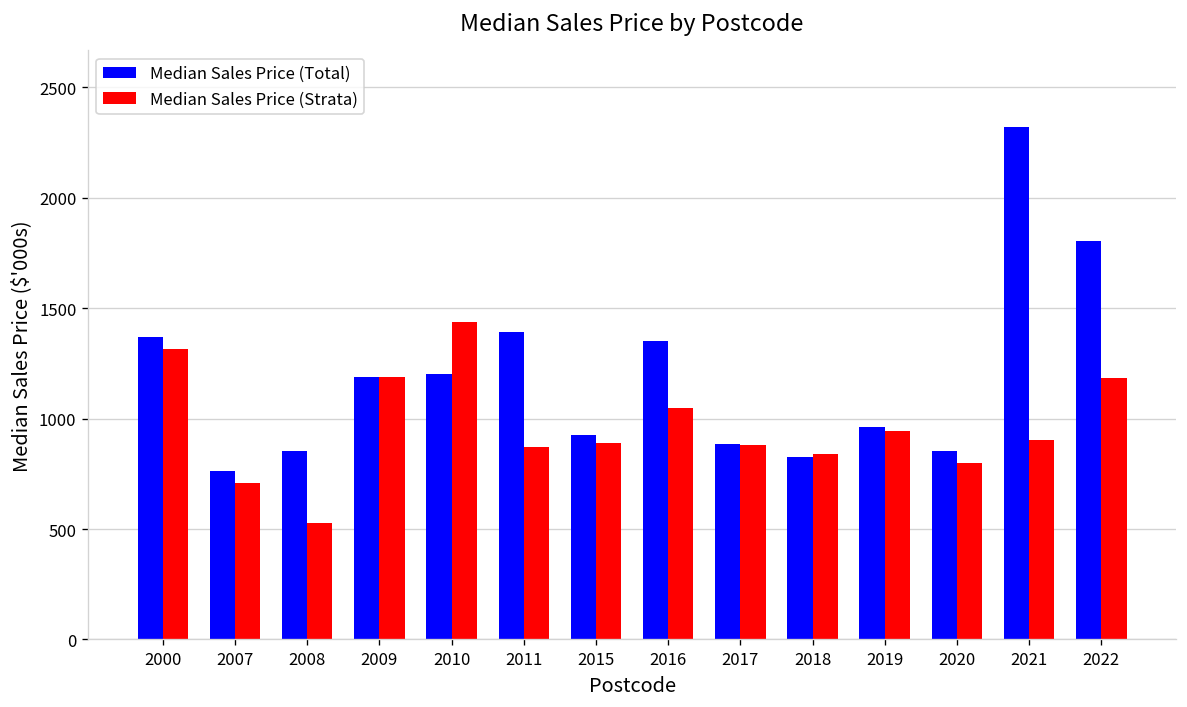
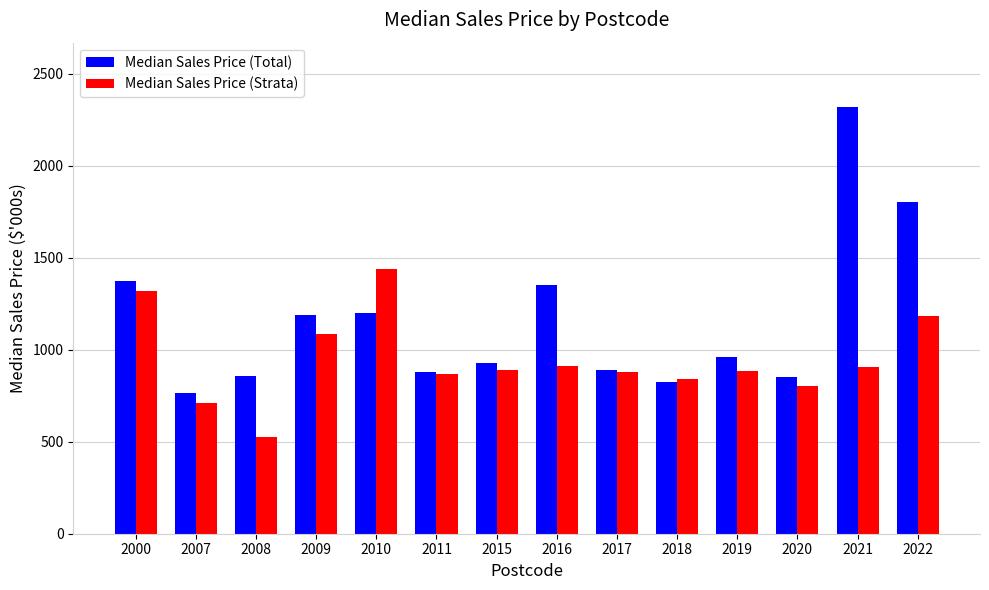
Median Sales Price (Strata), 2009: 1190 -> 1090
Median Sales Price (Total), 2011: 1390 -> 880
Median Sales Price (Strata), 2016: 1050 -> 910
Median Sales Price (Strata), 2019: 940 -> 890
